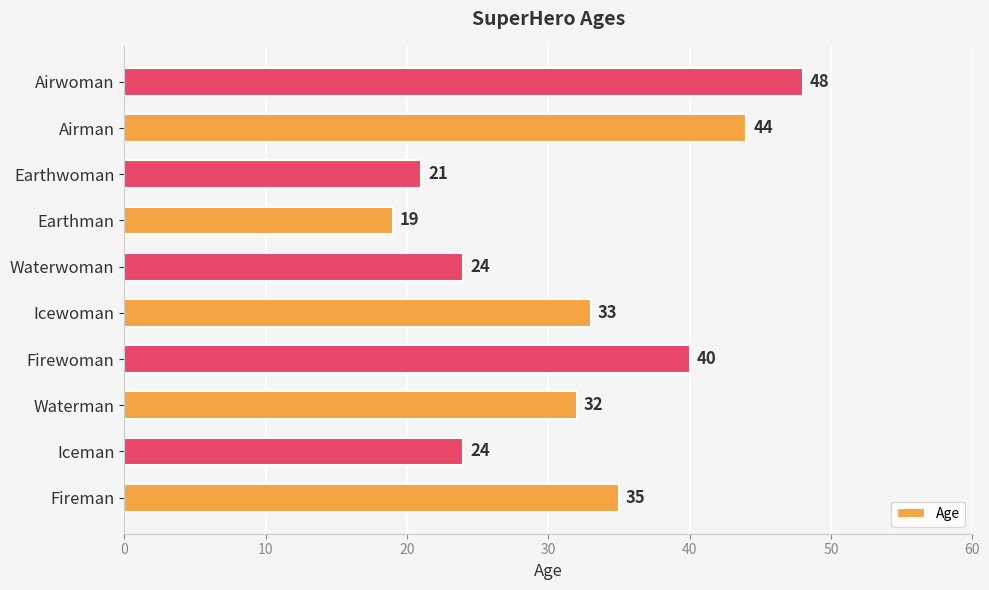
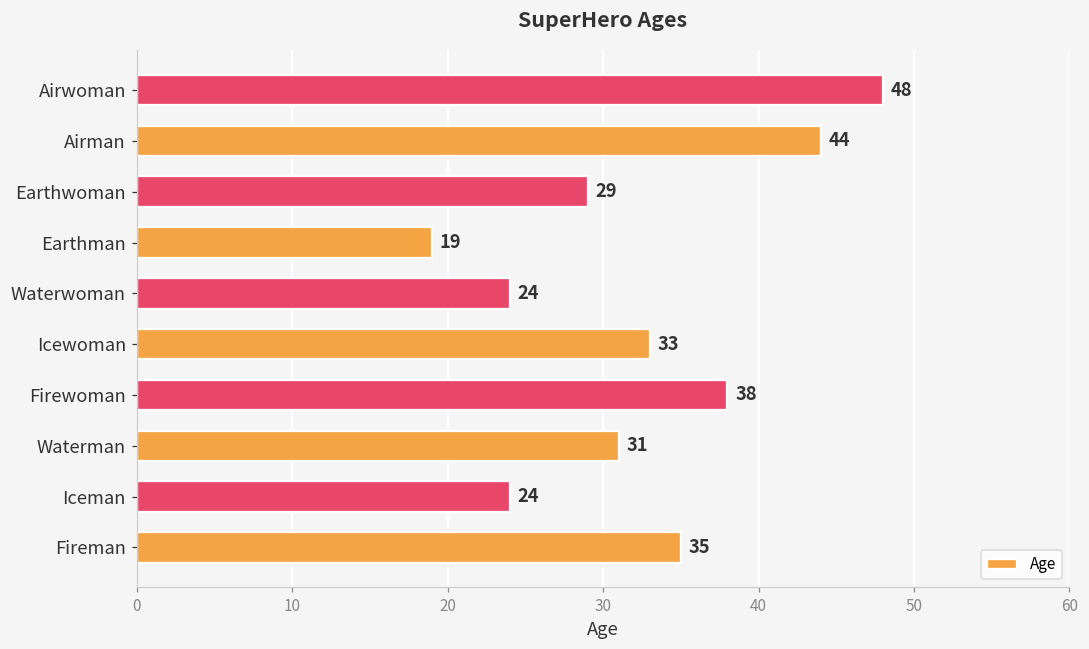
Earthwoman: 21 -> 29
Firewoman: 40 -> 38
Waterman: 32 -> 31
